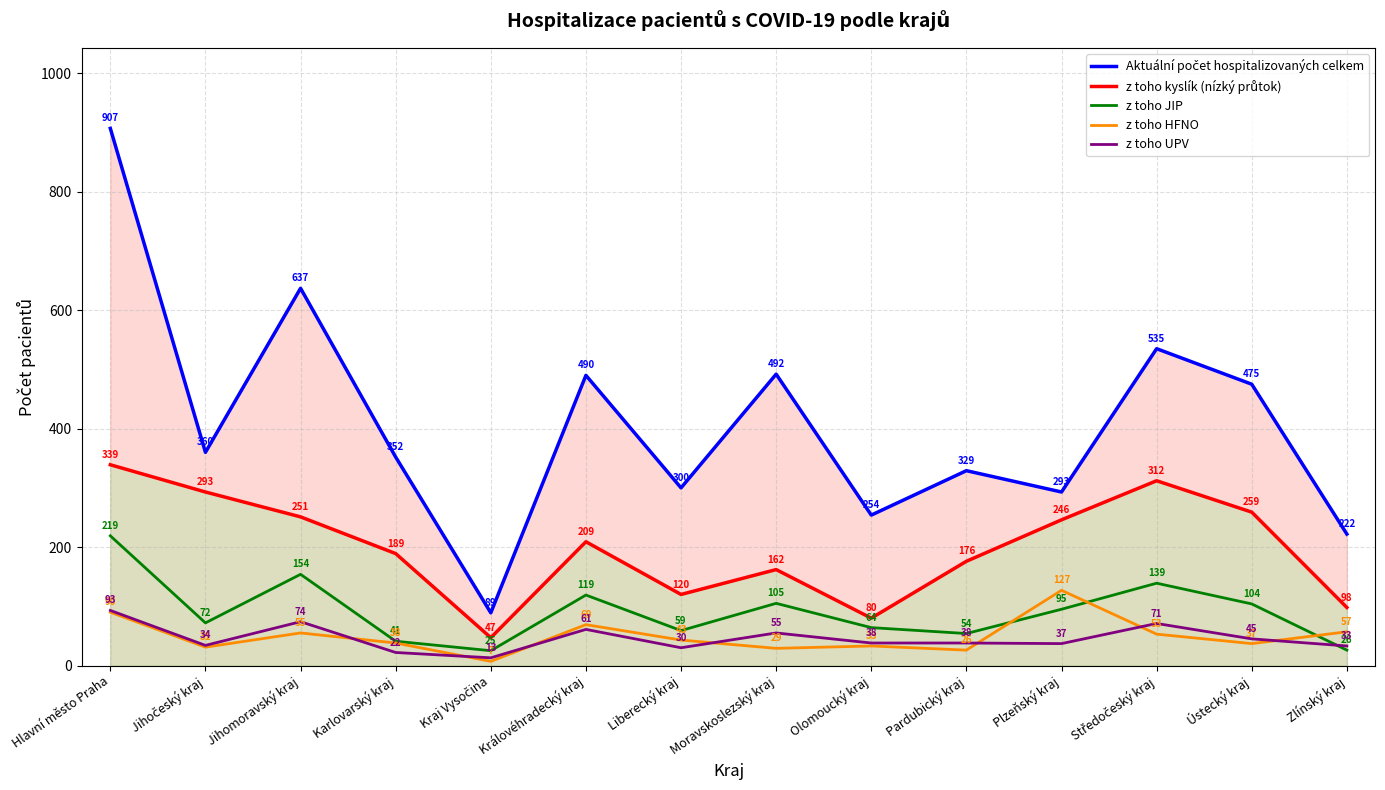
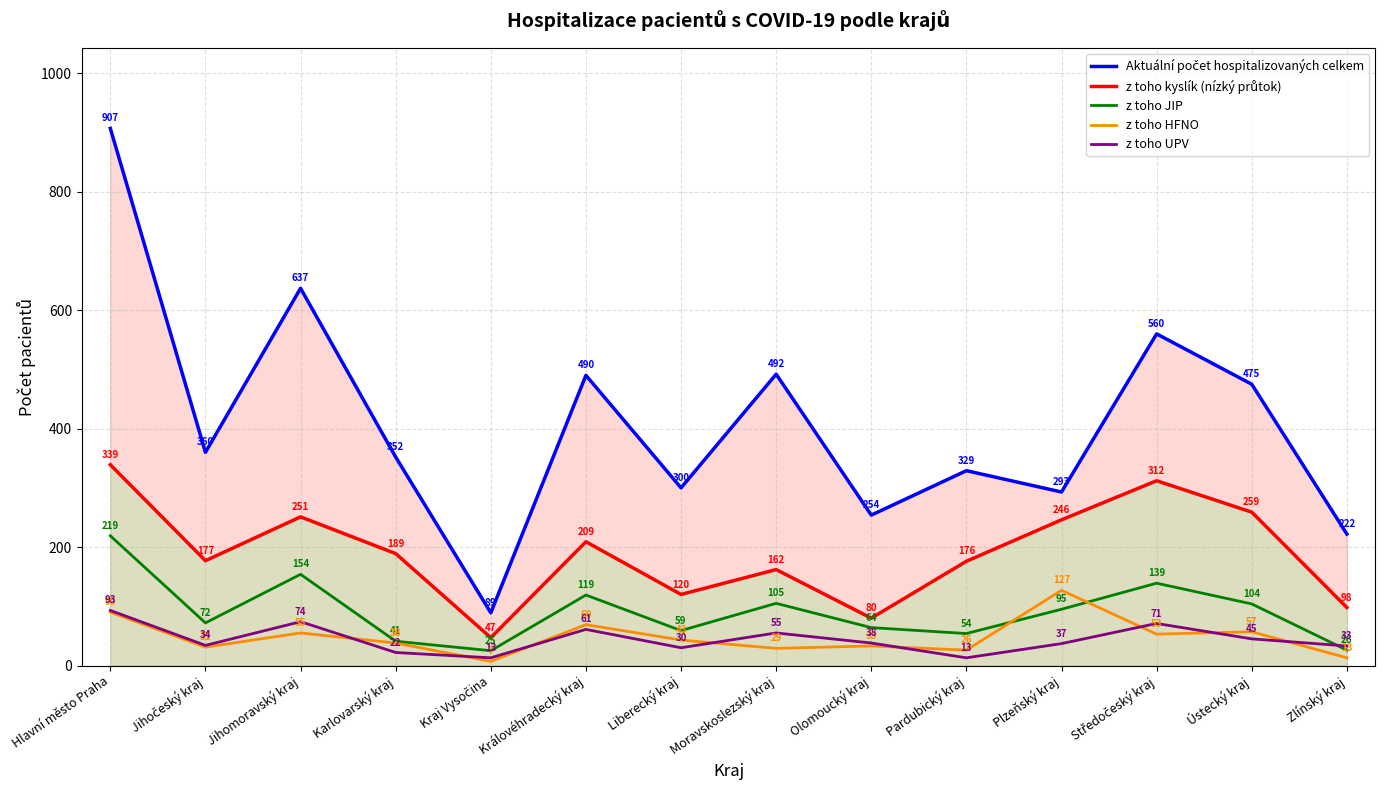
z toho kyslík (nízký průtok), Jihočeský kraj: 293 -> 177
z toho UPV, Pardubický kraj: 38 -> 13
Aktuální počet hospitalizovaných celkem, Středočeský kraj: 535 -> 560
z toho HFNO, Ústecký kraj: 37 -> 57
z toho HFNO, Zlínský kraj: 57 -> 13
